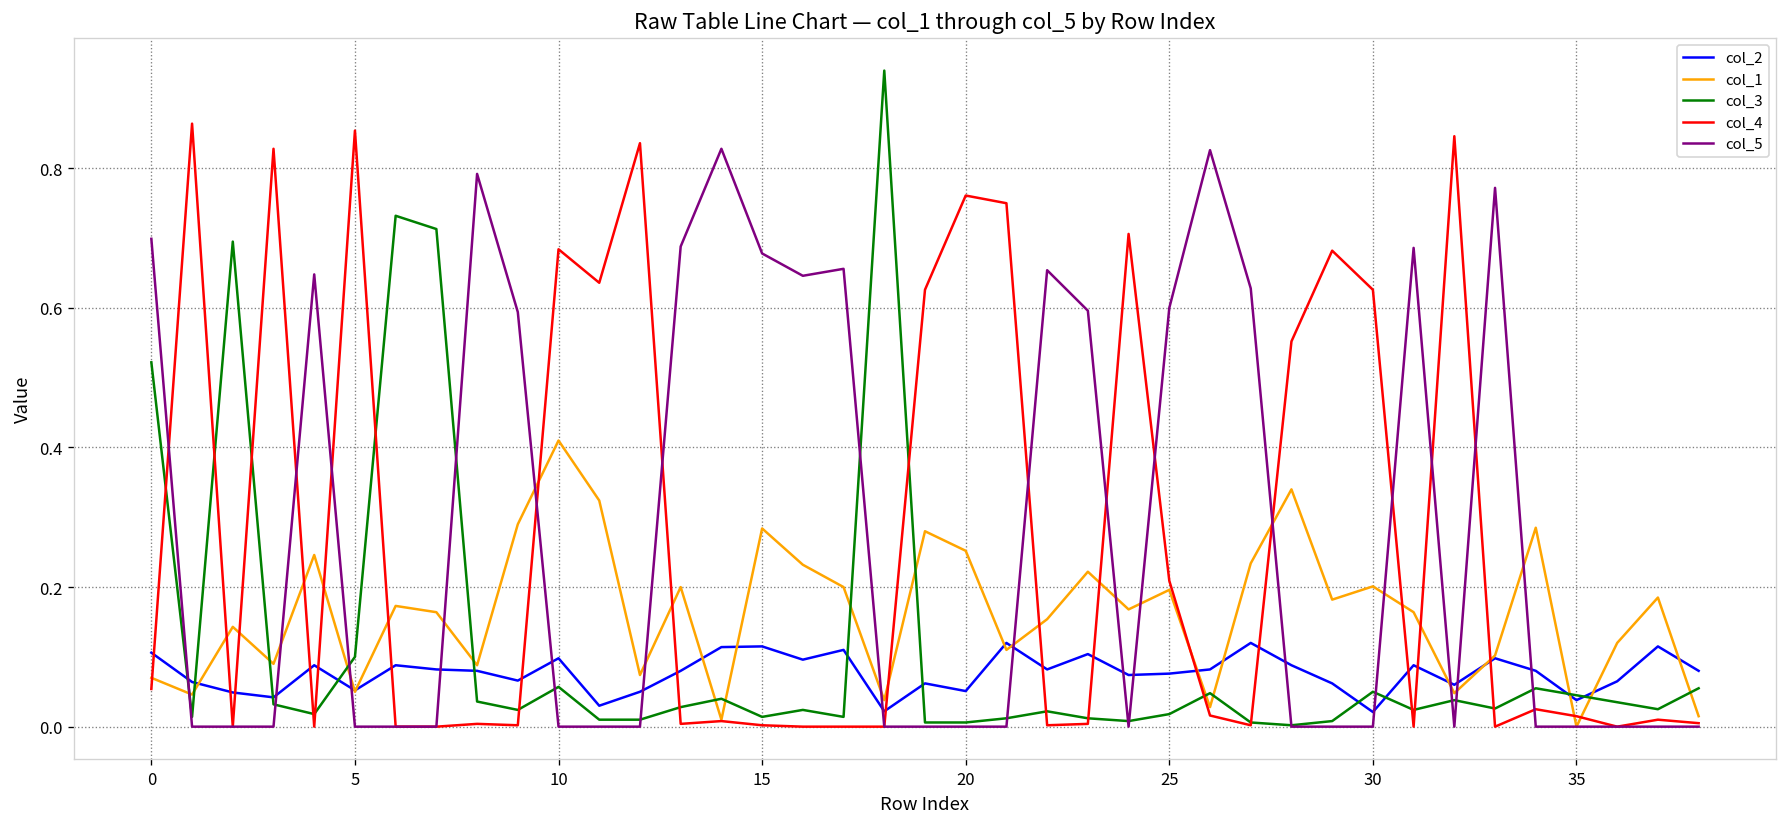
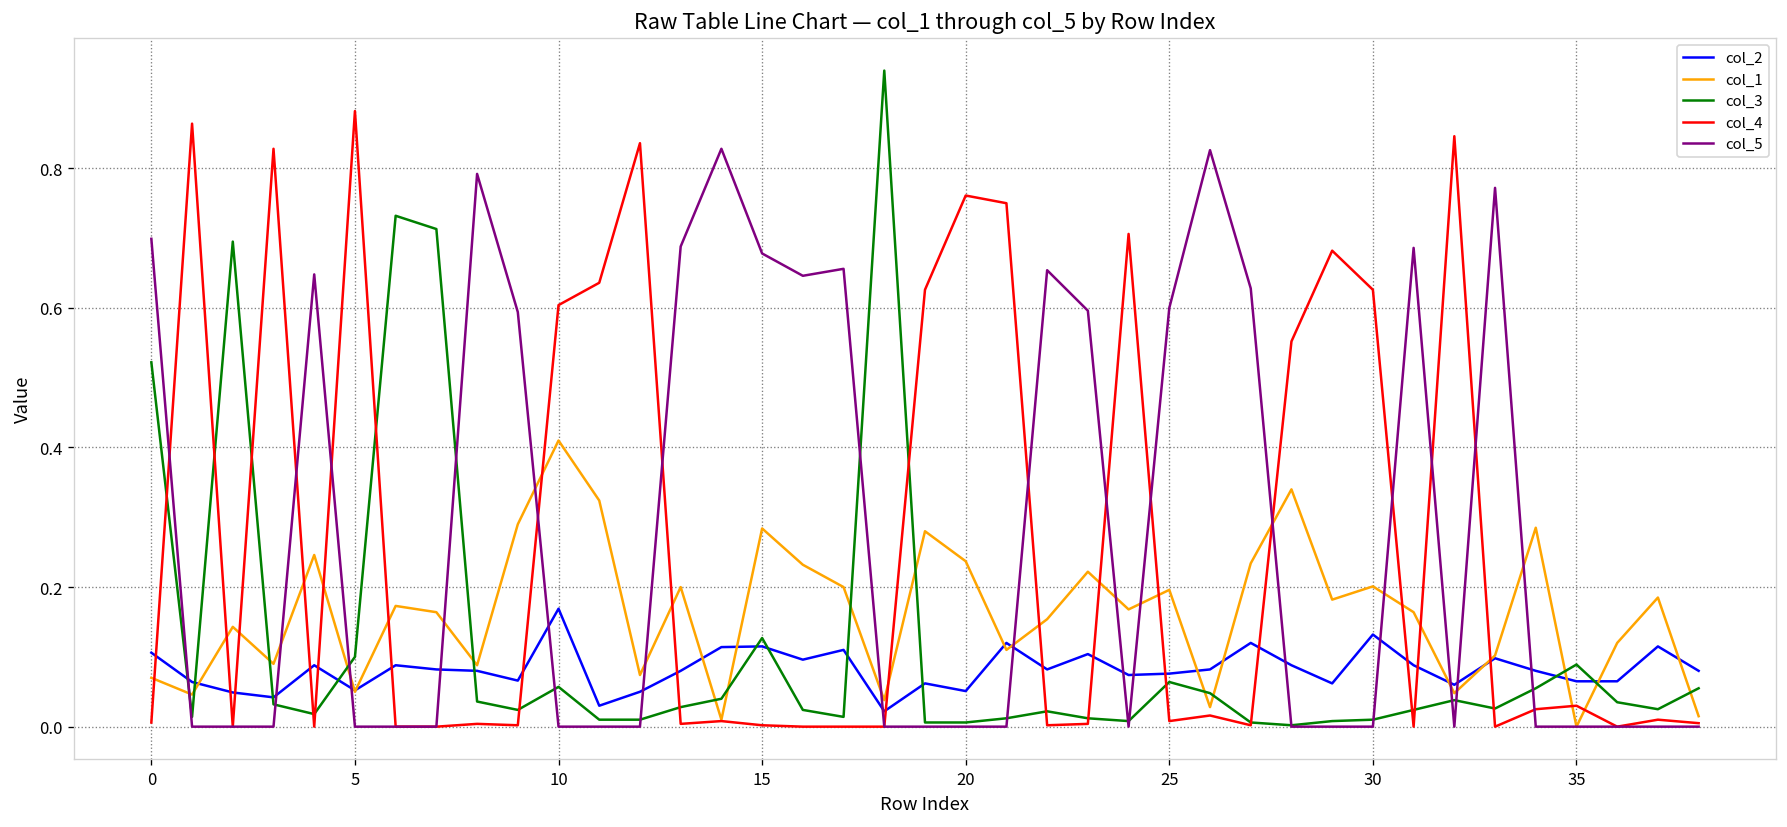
col_4, 0: 0.05 -> 0.01
col_4, 5: 0.85 -> 0.88
col_2, 10: 0.10 -> 0.17
col_4, 10: 0.68 -> 0.60
col_3, 15: 0.01 -> 0.13
col_1, 20: 0.25 -> 0.24
col_3, 25: 0.02 -> 0.06
col_4, 25: 0.21 -> 0.01
col_2, 30: 0.02 -> 0.13
col_3, 30: 0.05 -> 0.01
col_2, 35: 0.04 -> 0.07
col_3, 35: 0.05 -> 0.09
col_4, 35: 0.02 -> 0.03
